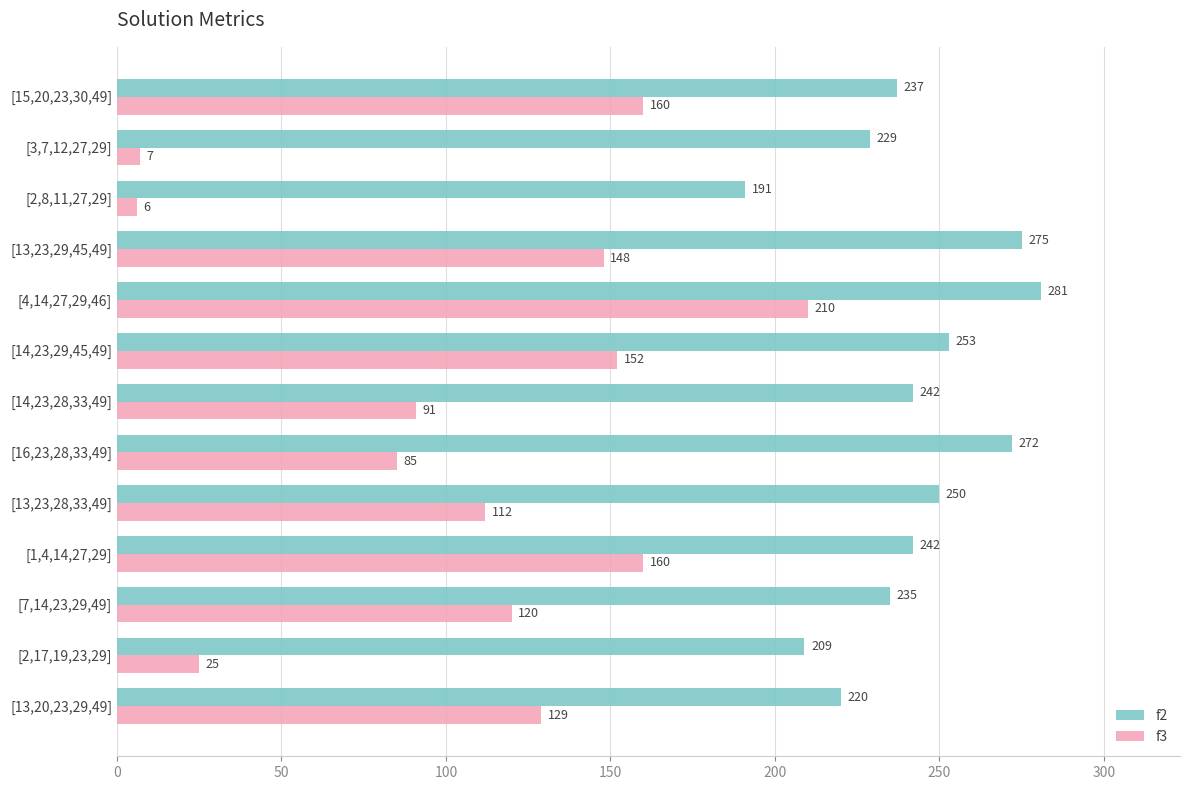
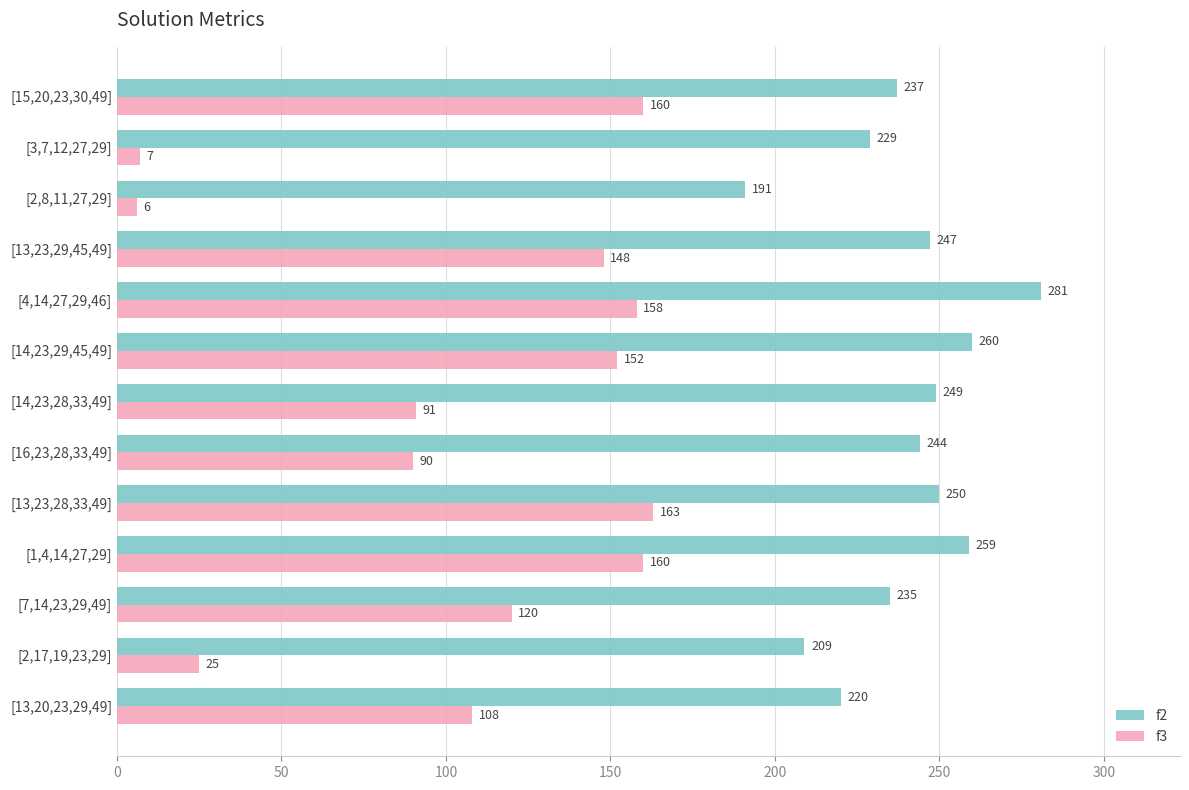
f2, [13,23,29,45,49]: 275 -> 247
f3, [4,14,27,29,46]: 210 -> 158
f2, [14,23,29,45,49]: 253 -> 260
f2, [14,23,28,33,49]: 242 -> 249
f2, [16,23,28,33,49]: 272 -> 244
f3, [16,23,28,33,49]: 85 -> 90
f3, [13,23,28,33,49]: 112 -> 163
f2, [1,4,14,27,29]: 242 -> 259
f3, [13,20,23,29,49]: 129 -> 108
